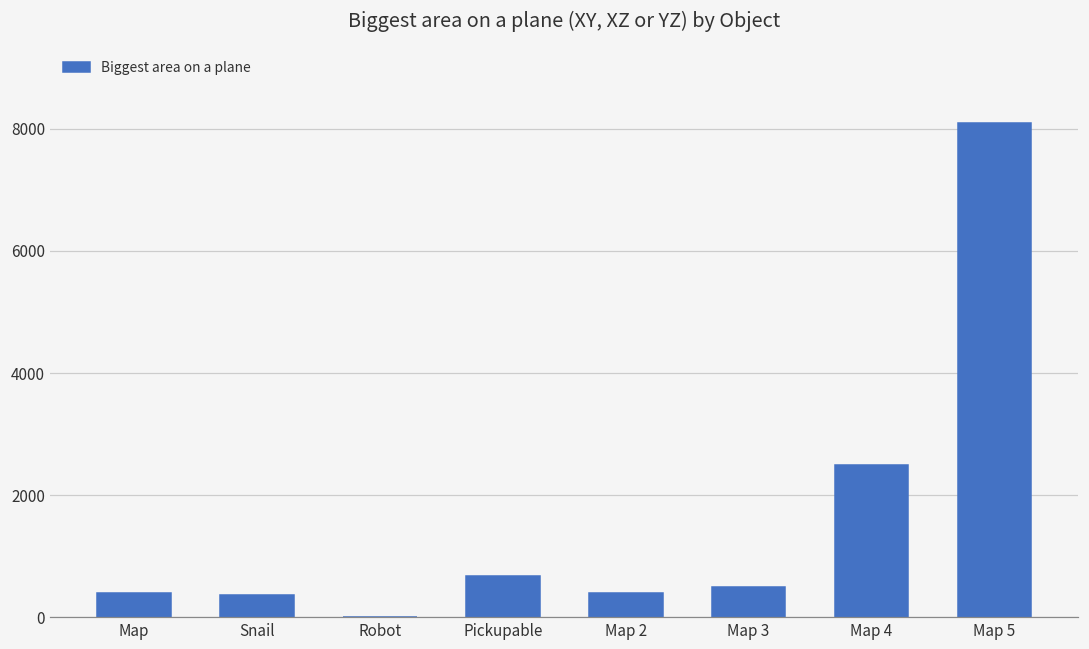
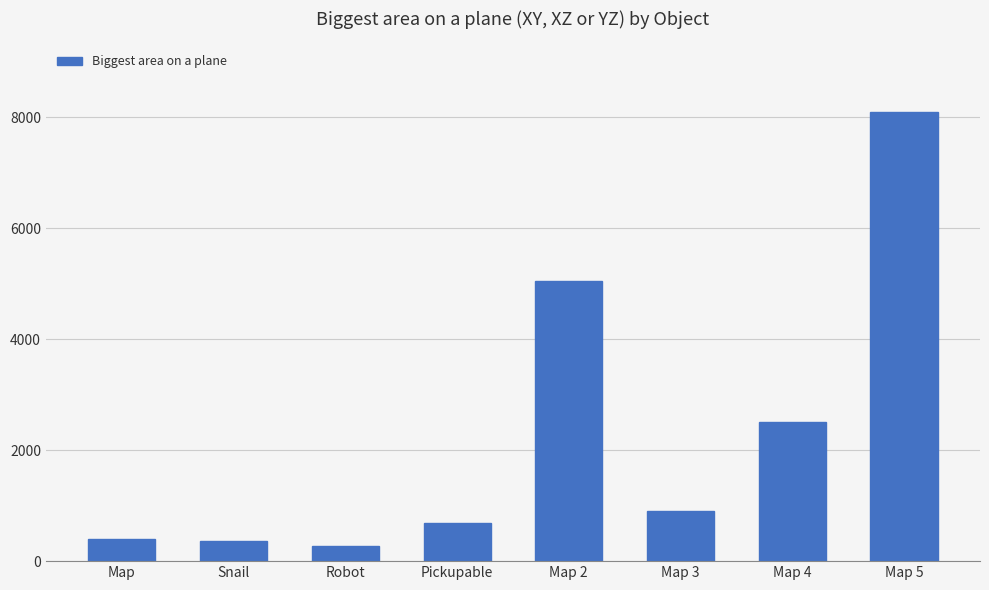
Robot: 0 -> 300
Map 2: 400 -> 5100
Map 3: 500 -> 900
